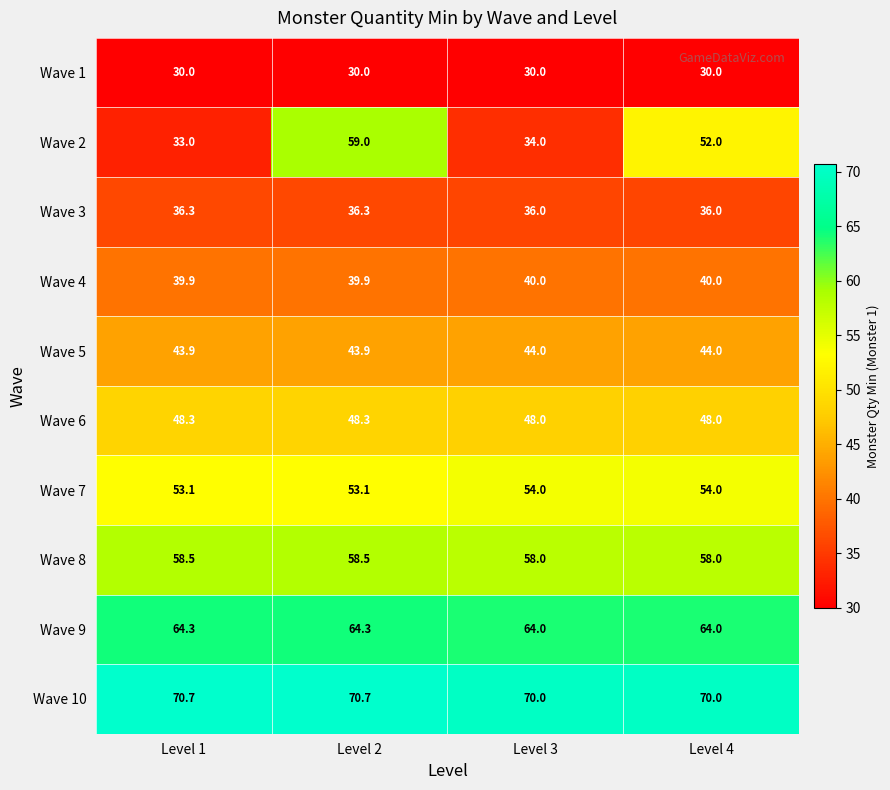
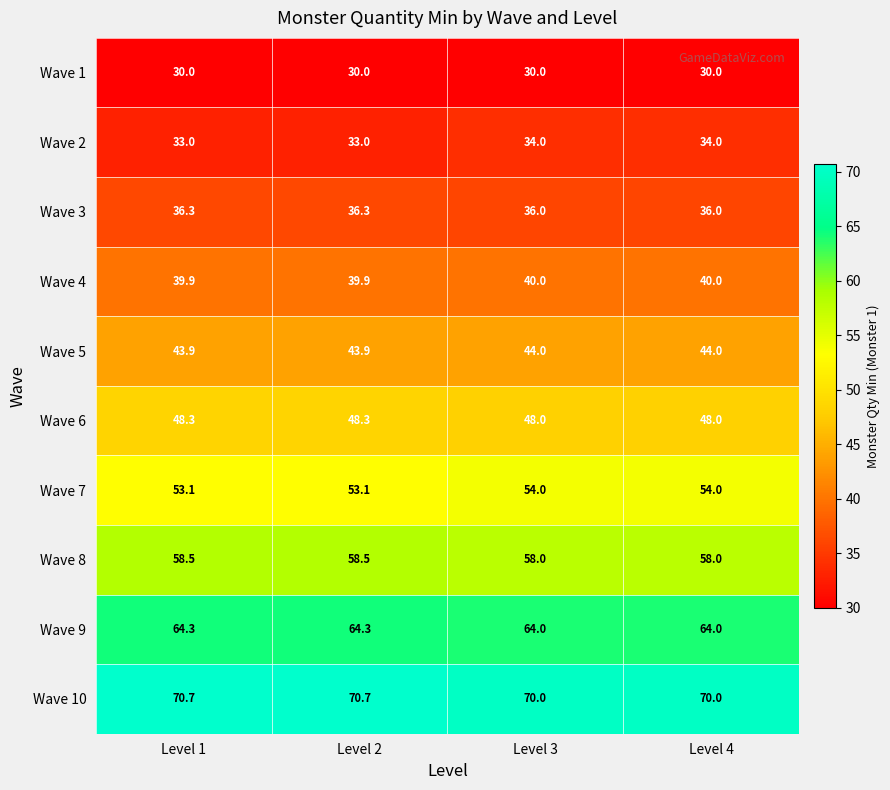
Wave 2, Level 2: 59.0 -> 33.0
Wave 2, Level 4: 52.0 -> 34.0
